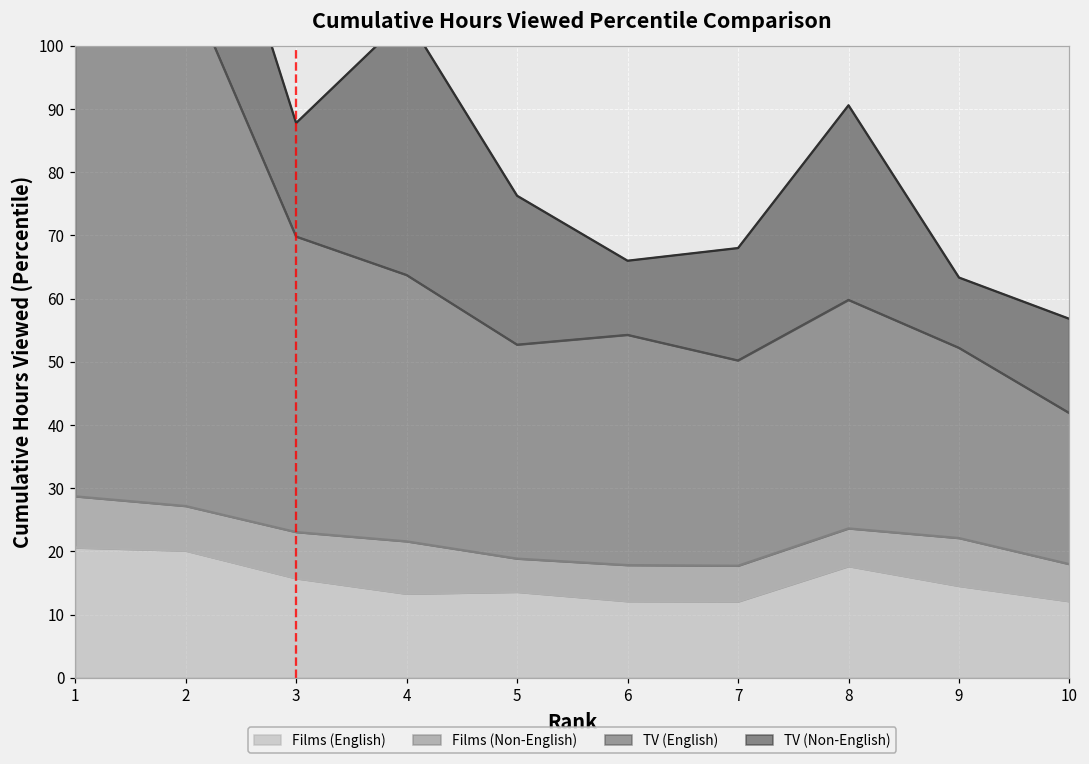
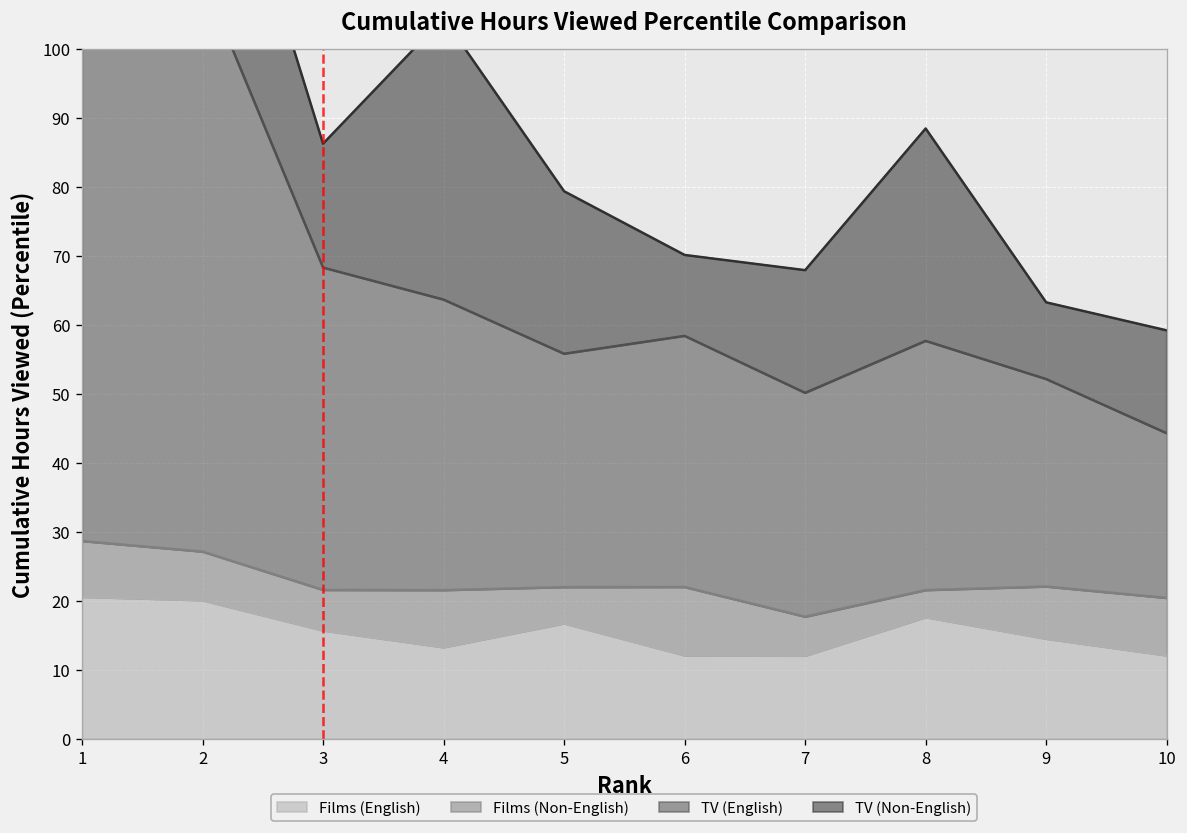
Films (Non-English), 3: 7 -> 6
Films (English), 5: 14 -> 17
Films (Non-English), 6: 6 -> 10
Films (Non-English), 8: 6 -> 4
Films (Non-English), 10: 6 -> 8
